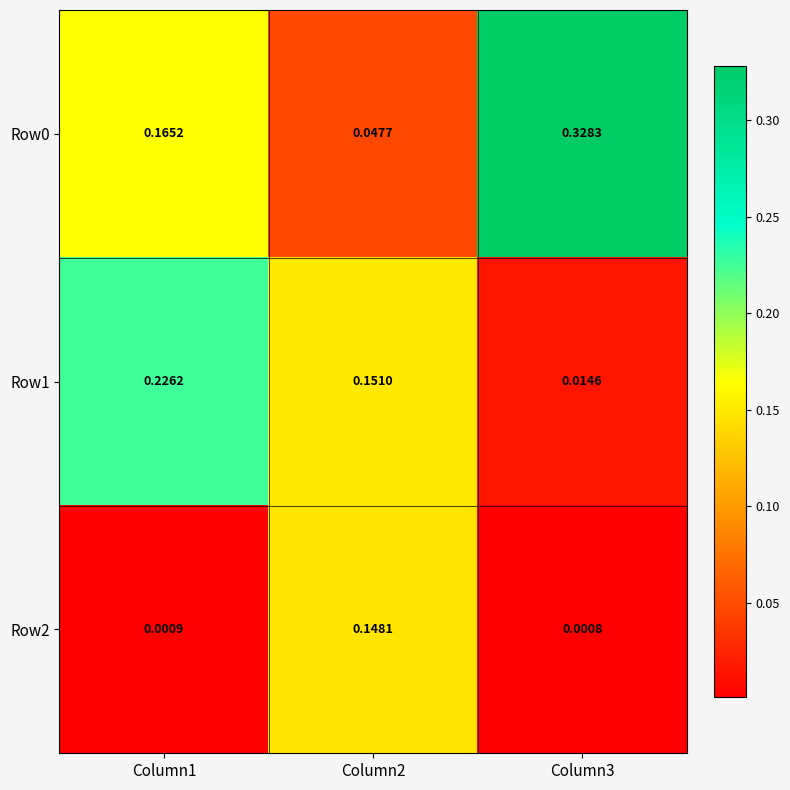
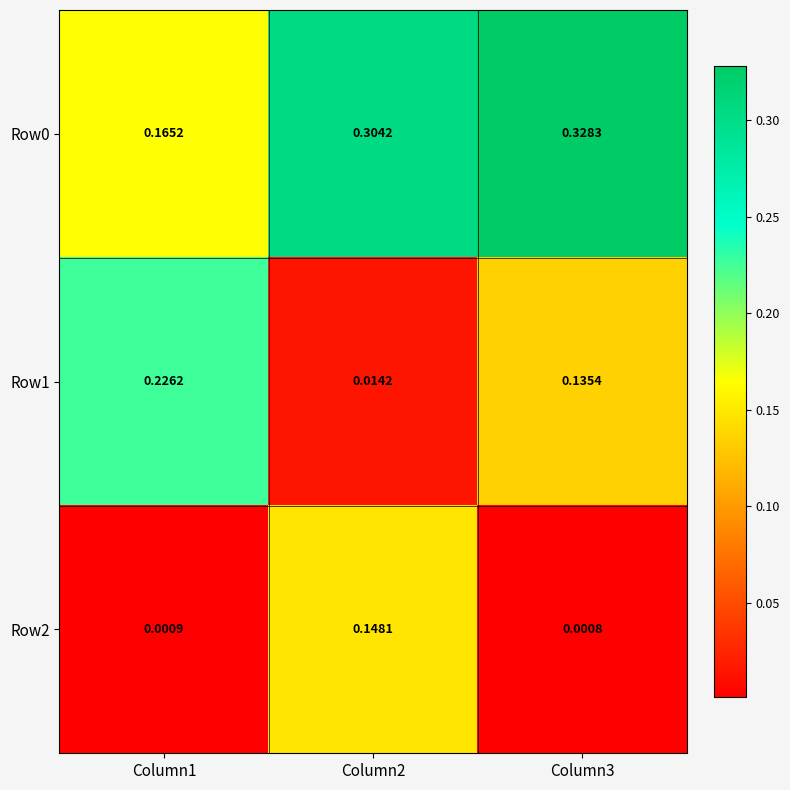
Row0, Column2: 0.0477 -> 0.3042
Row1, Column2: 0.1510 -> 0.0142
Row1, Column3: 0.0146 -> 0.1354
